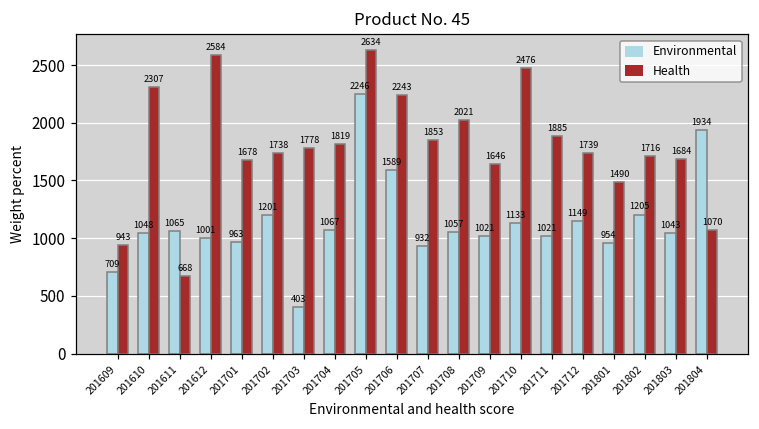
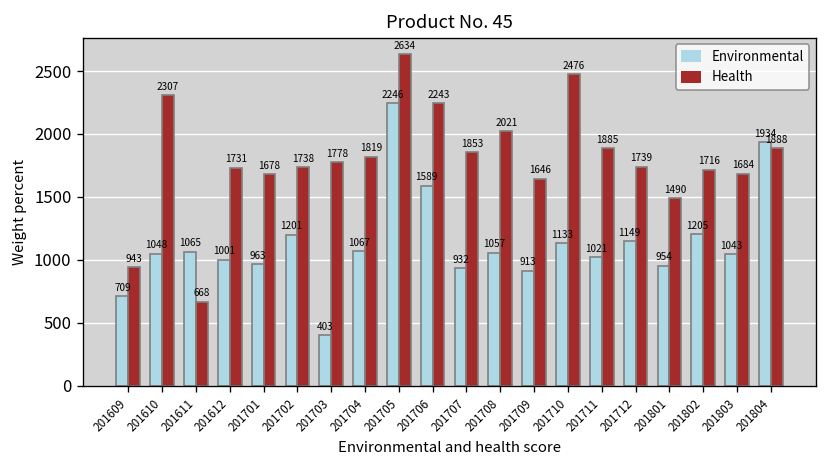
Health, 201612: 2584 -> 1731
Environmental, 201709: 1021 -> 913
Health, 201804: 1070 -> 1888
